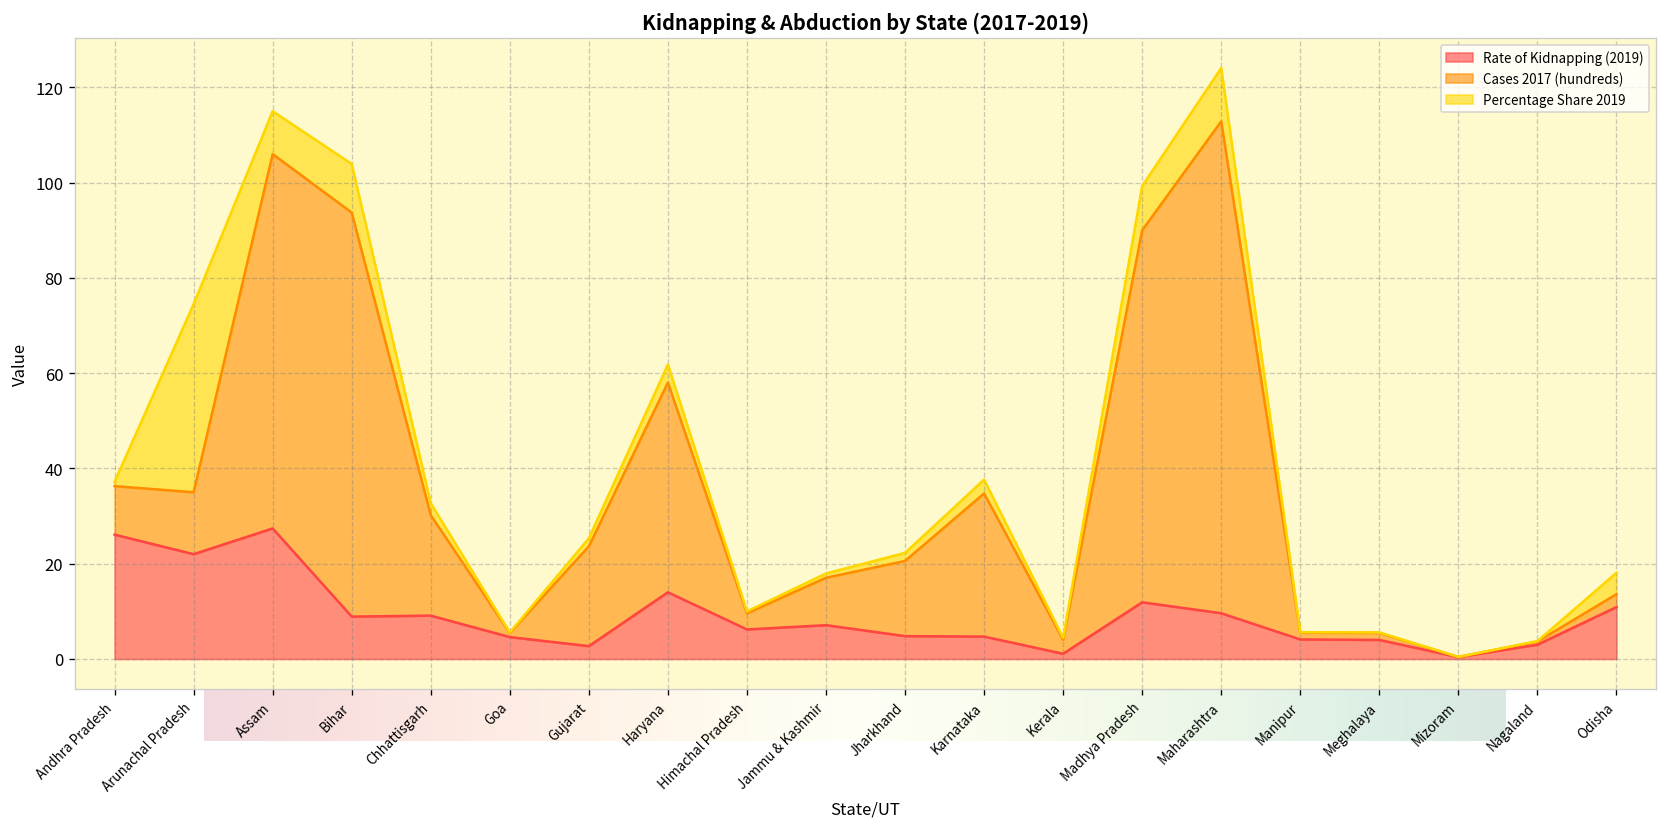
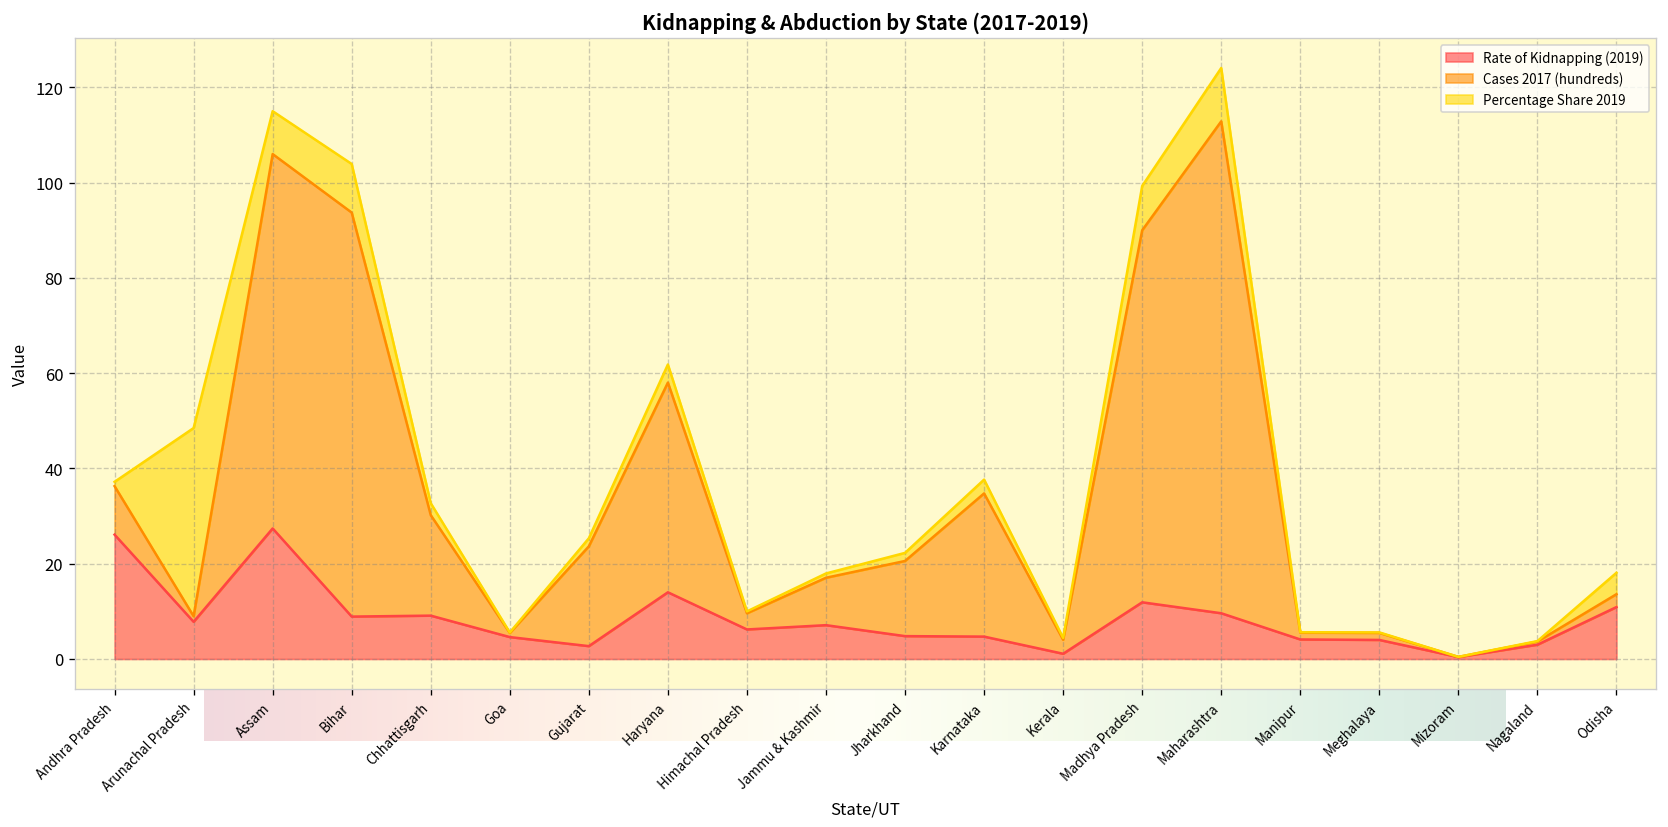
Kidnapping & Abduction by State (2017-2019), Rate of Kidnapping (2019), Arunachal Pradesh: 22 -> 8
Kidnapping & Abduction by State (2017-2019), Cases 2017 (hundreds), Arunachal Pradesh: 13 -> 1
